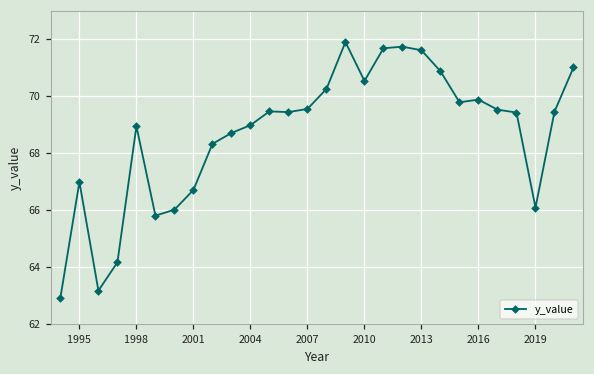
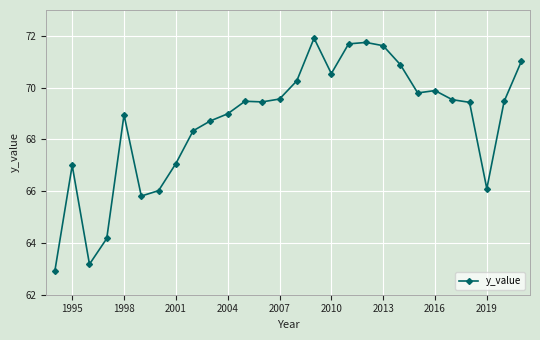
2001: 66.7 -> 67.1
